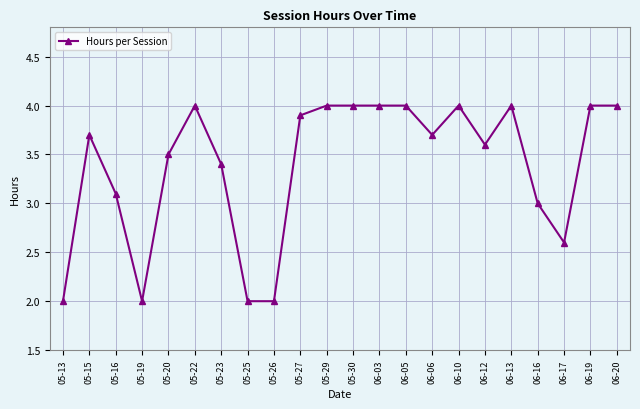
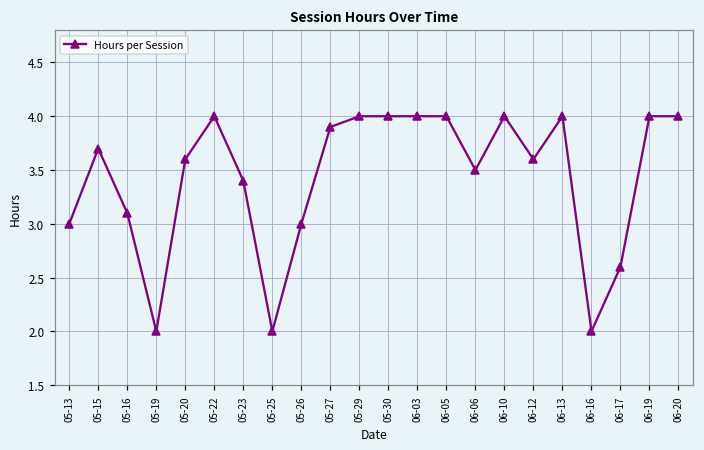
05-13: 2 -> 3
05-20: 3.5 -> 3.6
05-26: 2 -> 3
06-06: 3.7 -> 3.5
06-16: 3 -> 2
